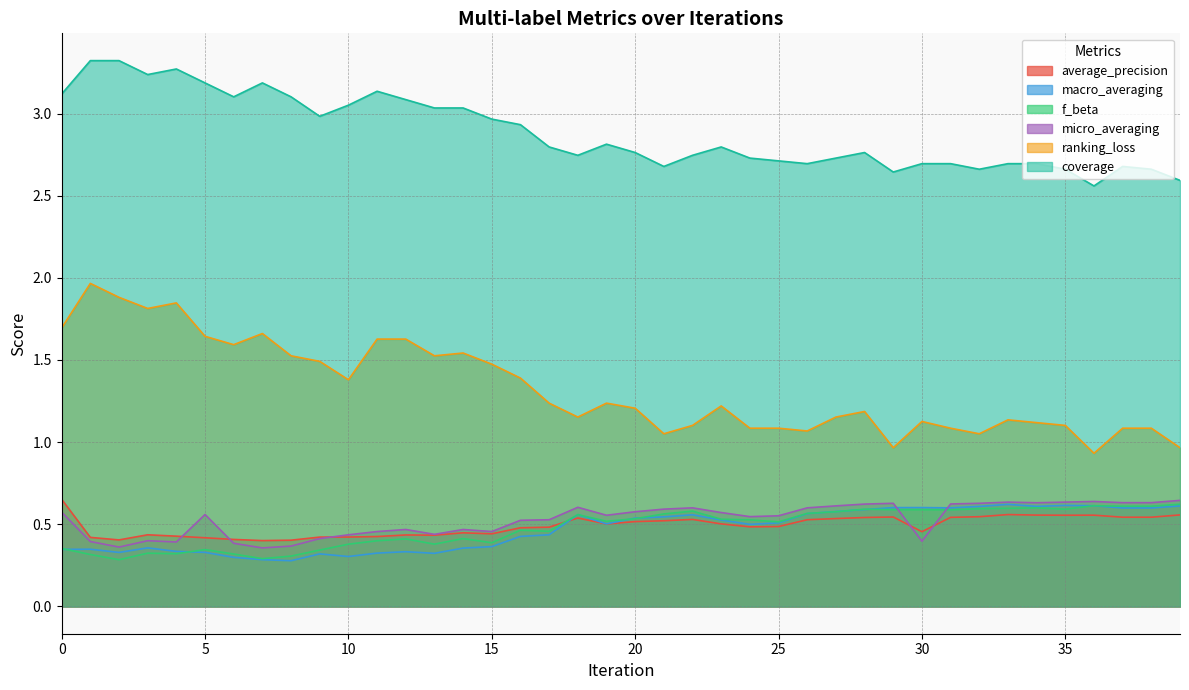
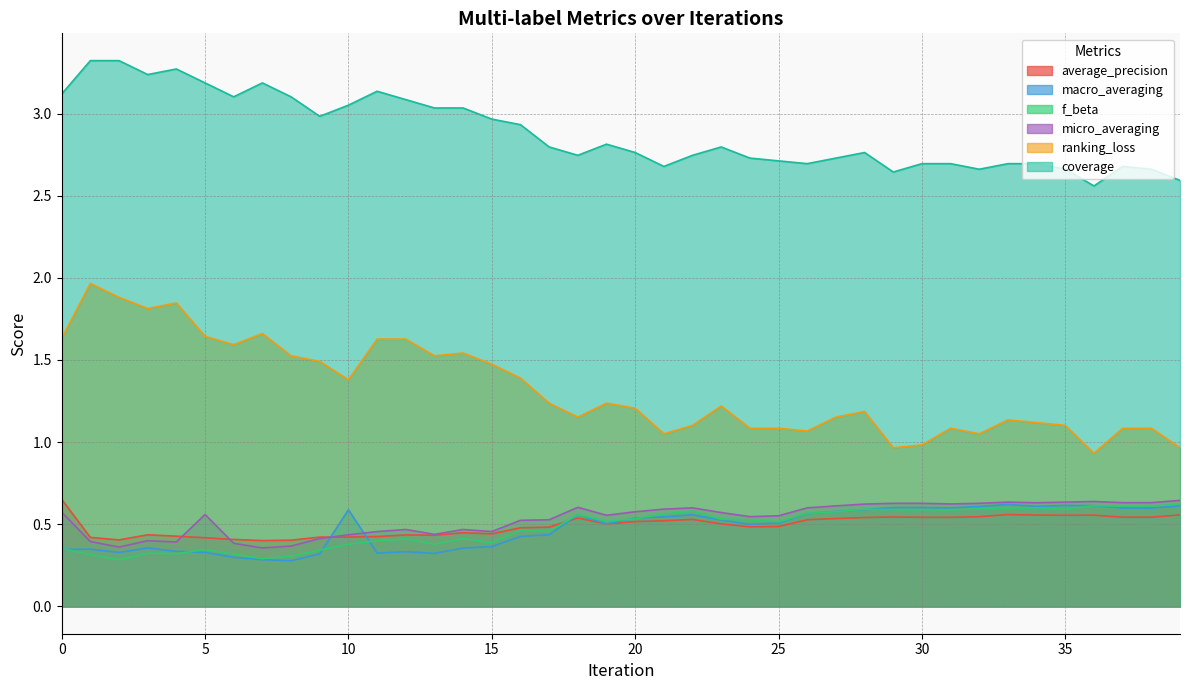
ranking_loss, 0: 1.69 -> 1.63
macro_averaging, 10: 0.30 -> 0.59
average_precision, 30: 0.45 -> 0.54
micro_averaging, 30: 0.40 -> 0.63
ranking_loss, 30: 1.13 -> 0.98
